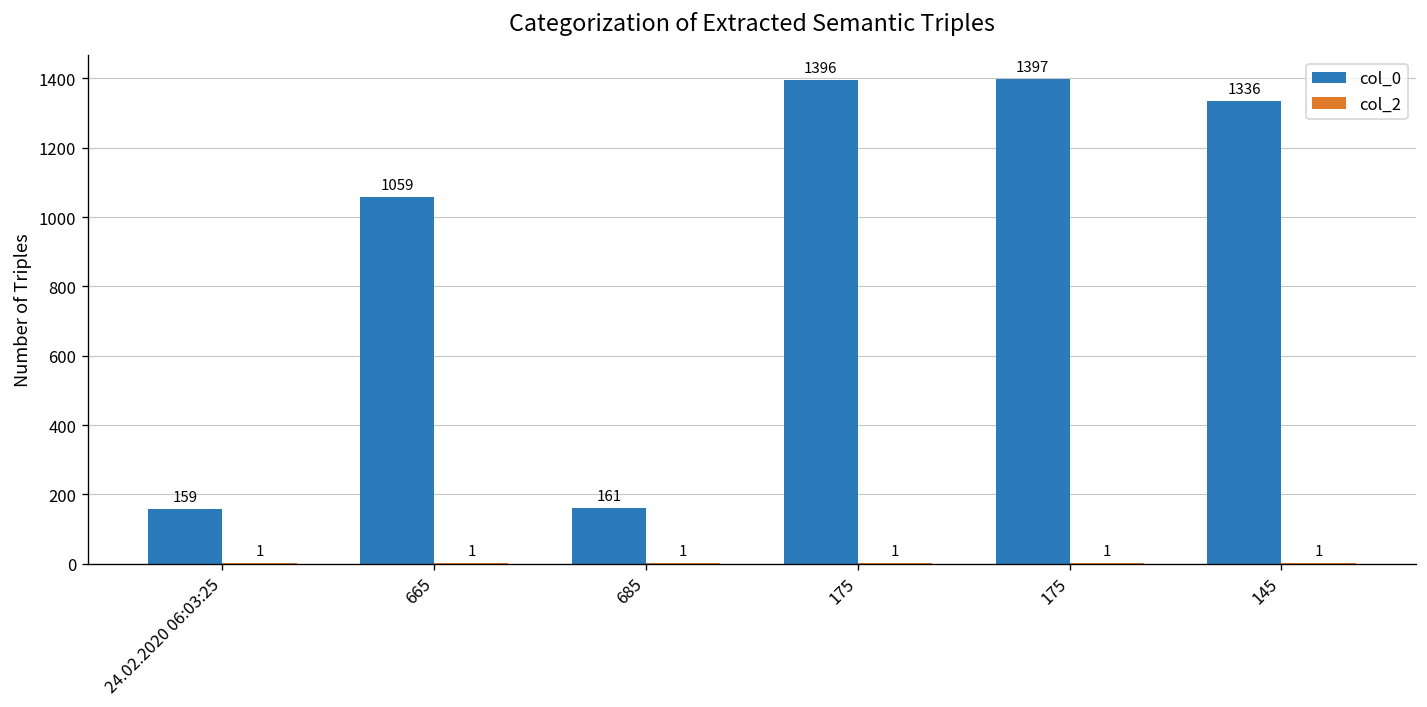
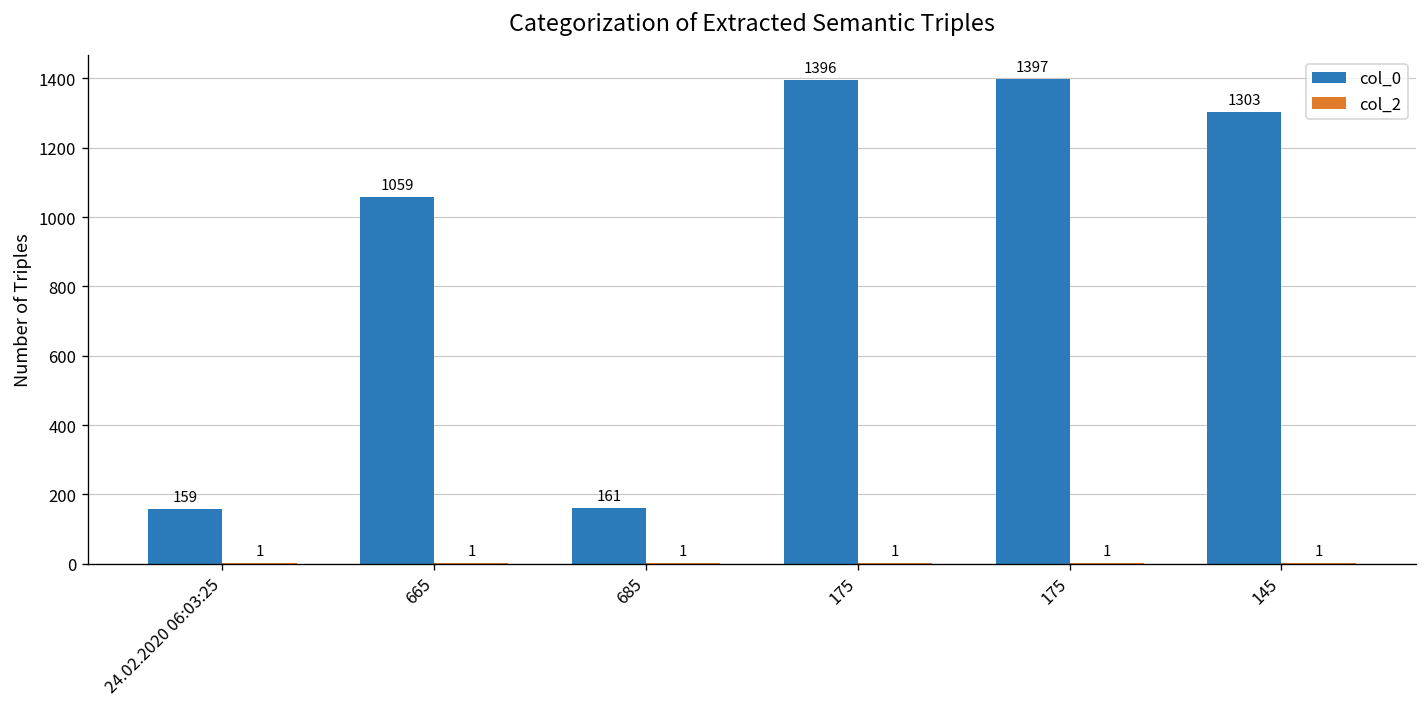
col_0, 145: 1336 -> 1303
